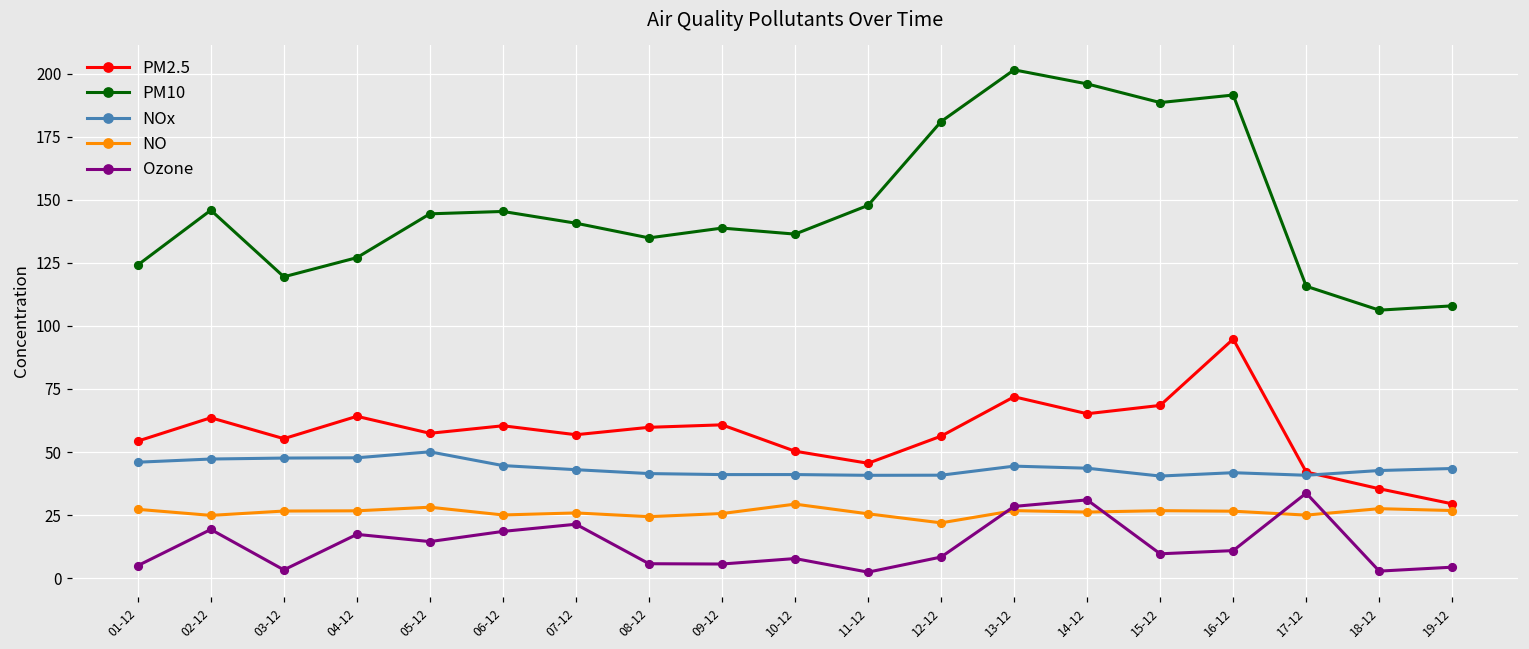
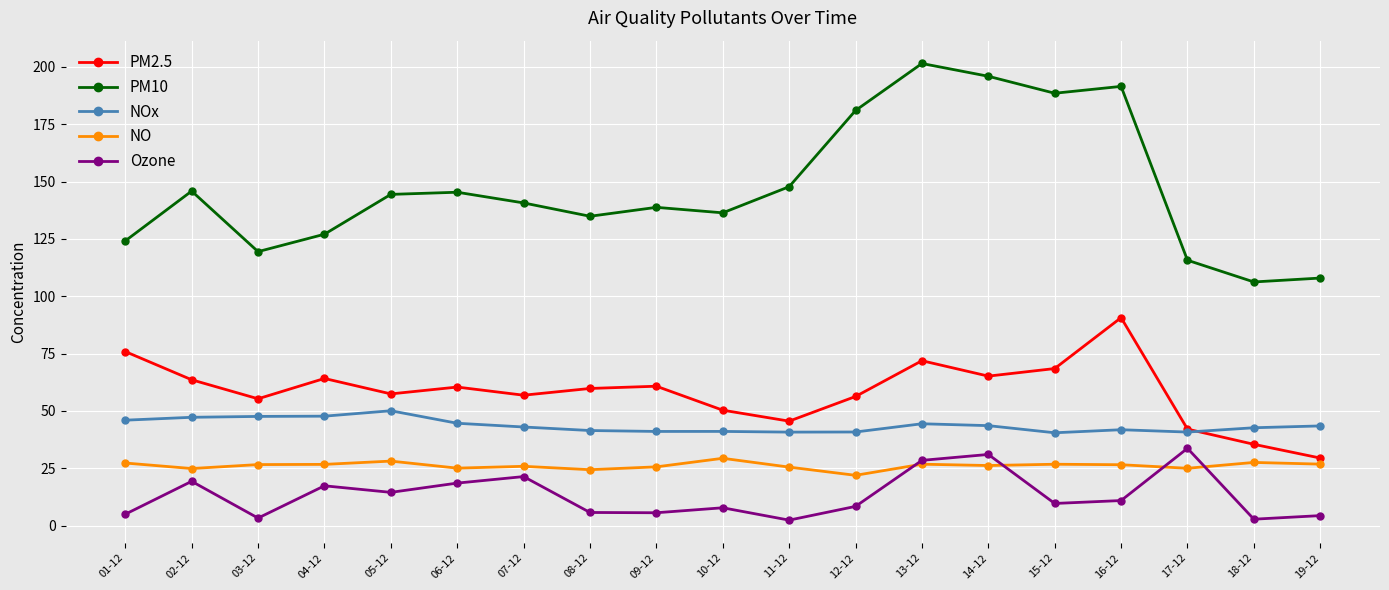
PM2.5, 01-12: 54 -> 76
PM2.5, 16-12: 95 -> 91
